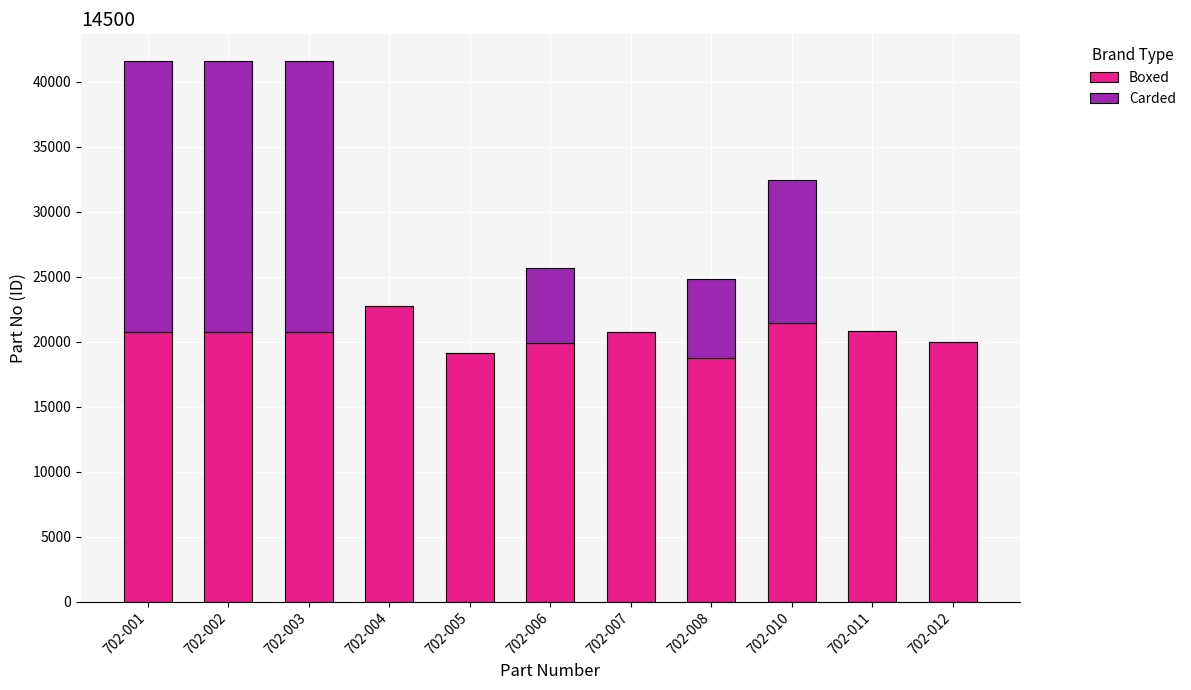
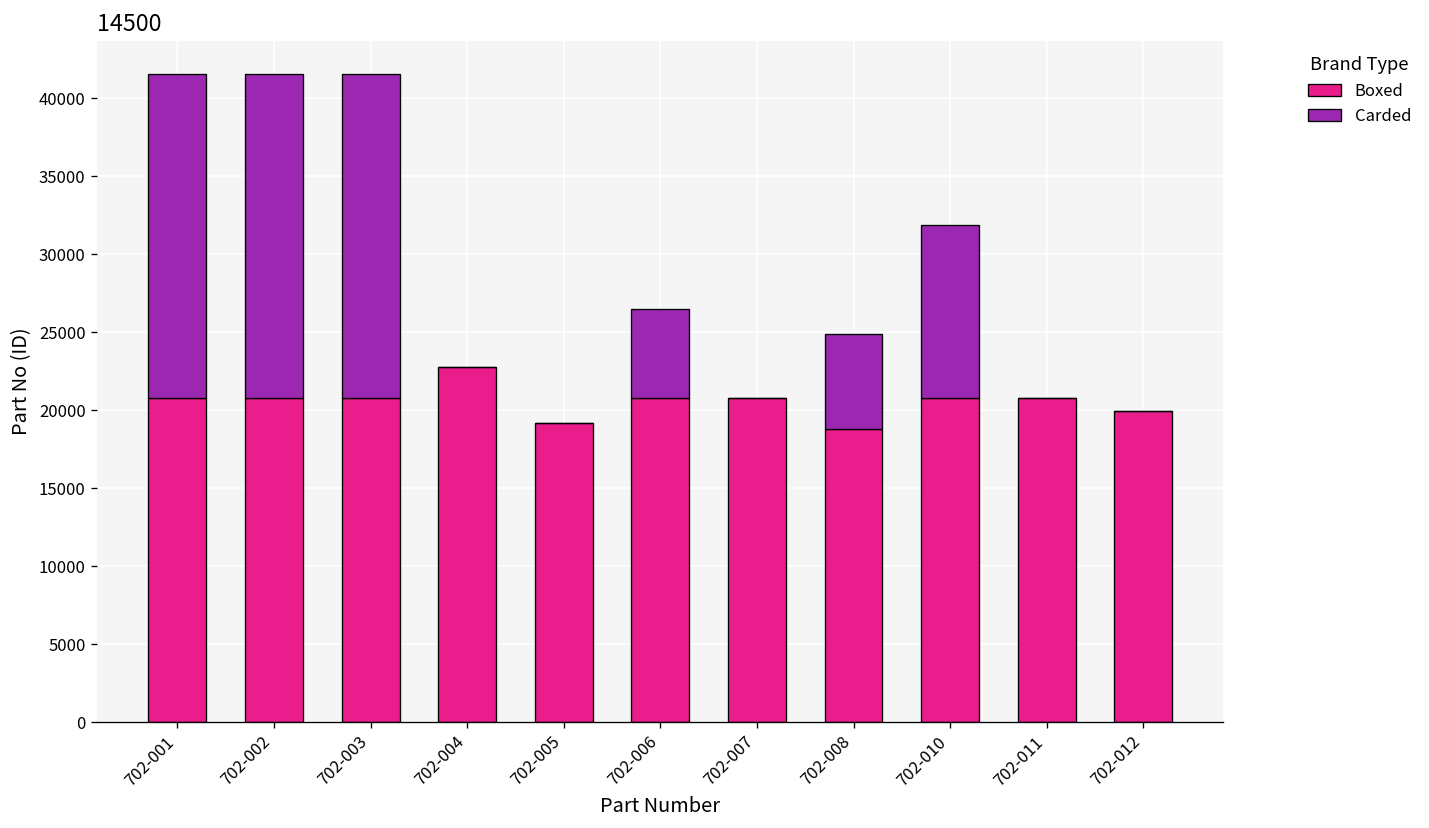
Boxed, 702-006: 19900 -> 20800
Boxed, 702-010: 21400 -> 20800
